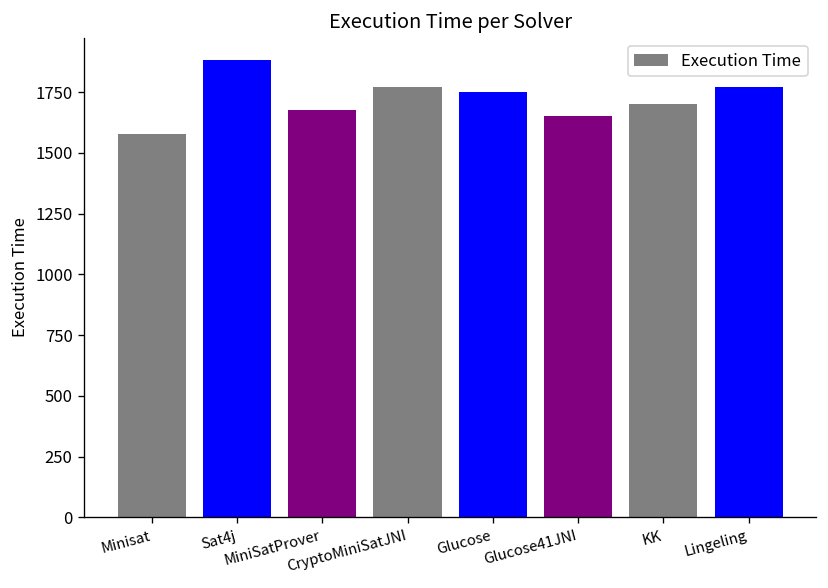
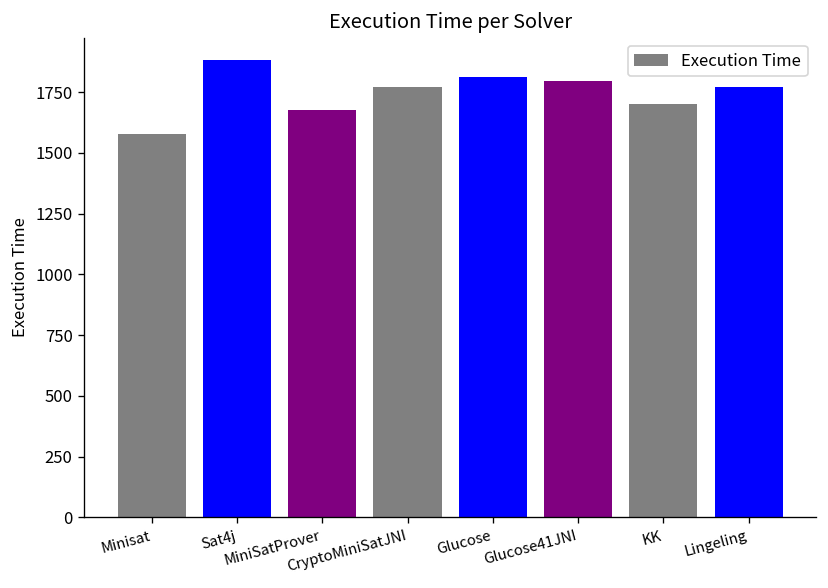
Glucose: 1750 -> 1810
Glucose41JNI: 1650 -> 1800
